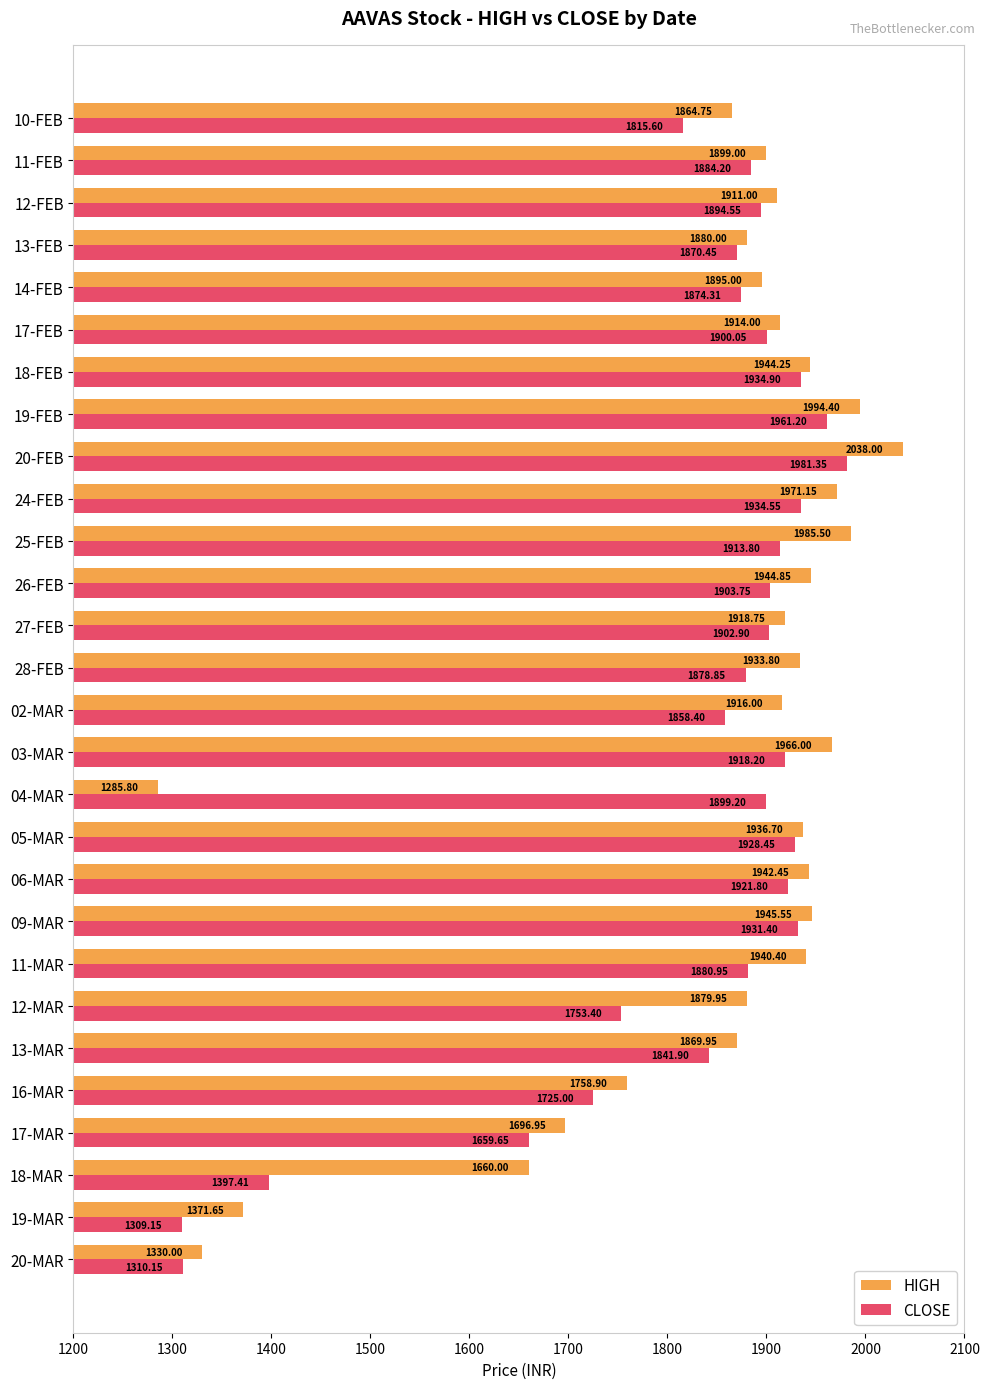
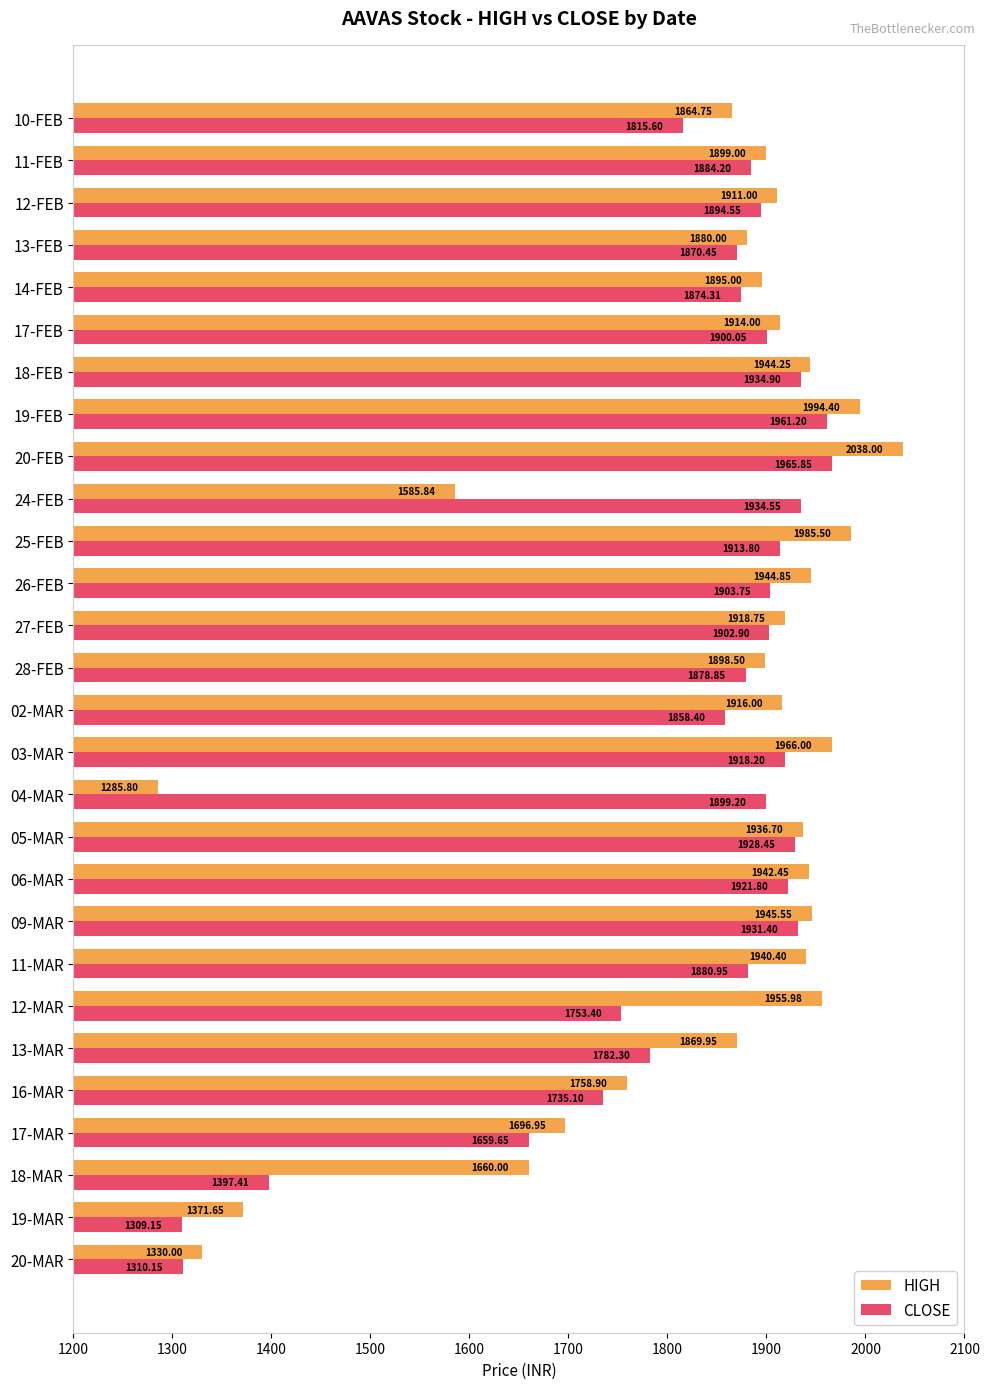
CLOSE, 20-FEB: 1981.35 -> 1965.85
HIGH, 24-FEB: 1971.15 -> 1585.84
HIGH, 28-FEB: 1933.80 -> 1898.50
HIGH, 12-MAR: 1879.95 -> 1955.98
CLOSE, 13-MAR: 1841.90 -> 1782.30
CLOSE, 16-MAR: 1725.00 -> 1735.10
